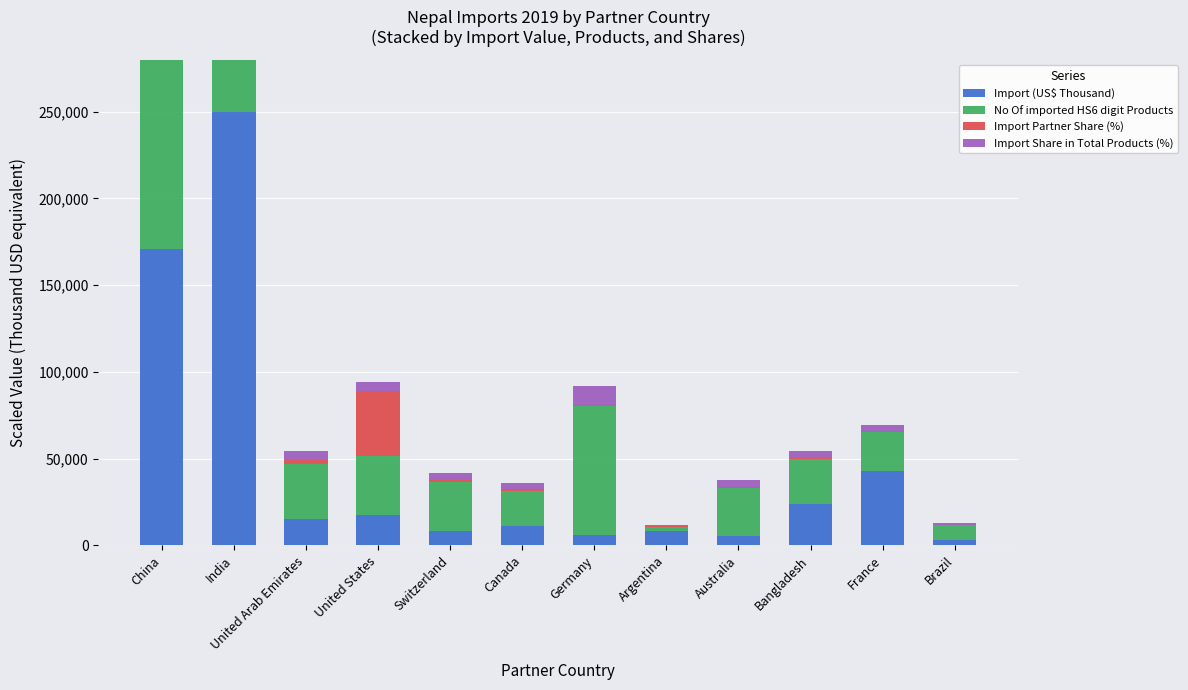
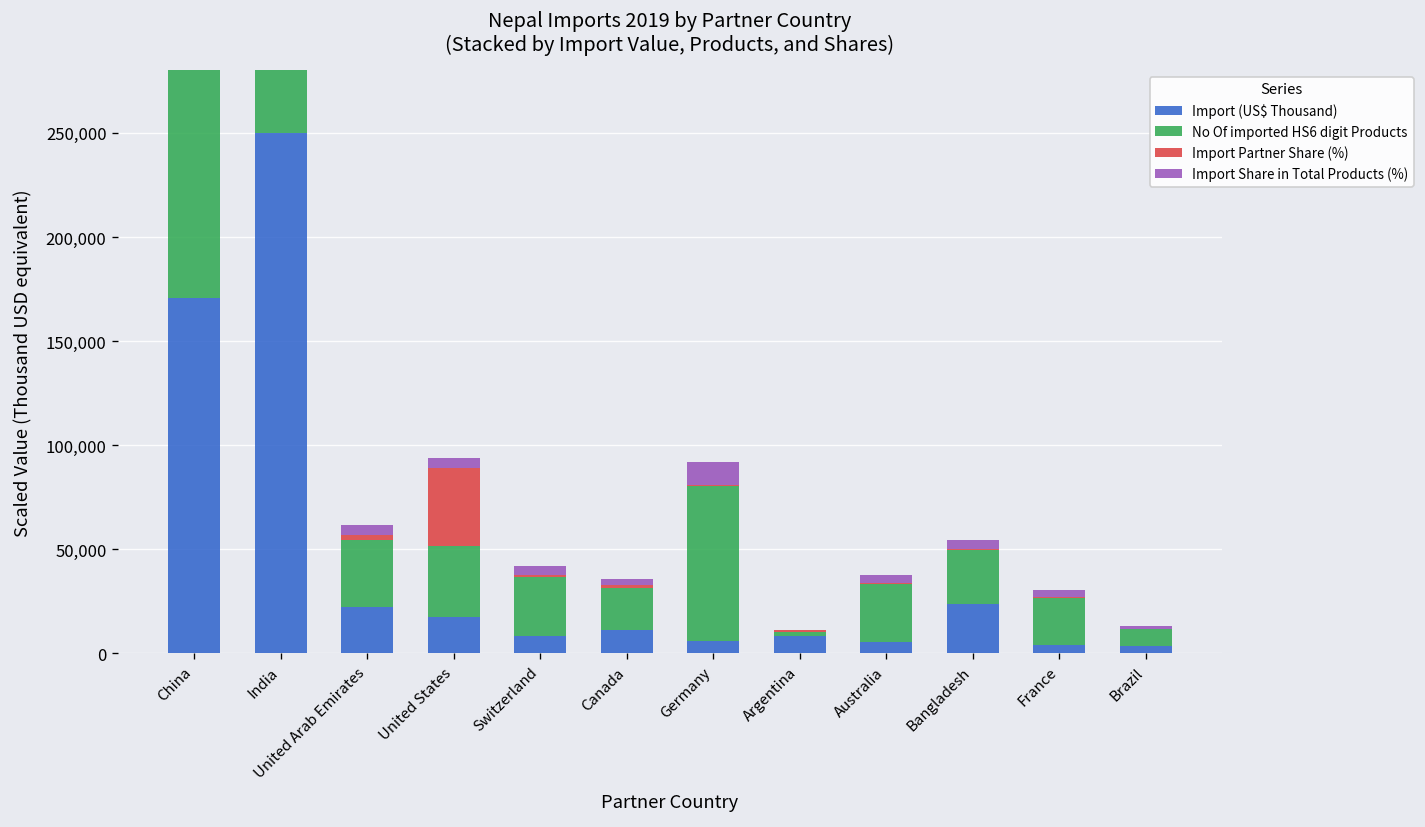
Import (US$ Thousand), United Arab Emirates: 15,000 -> 22,000
Import (US$ Thousand), France: 43,000 -> 4,000
